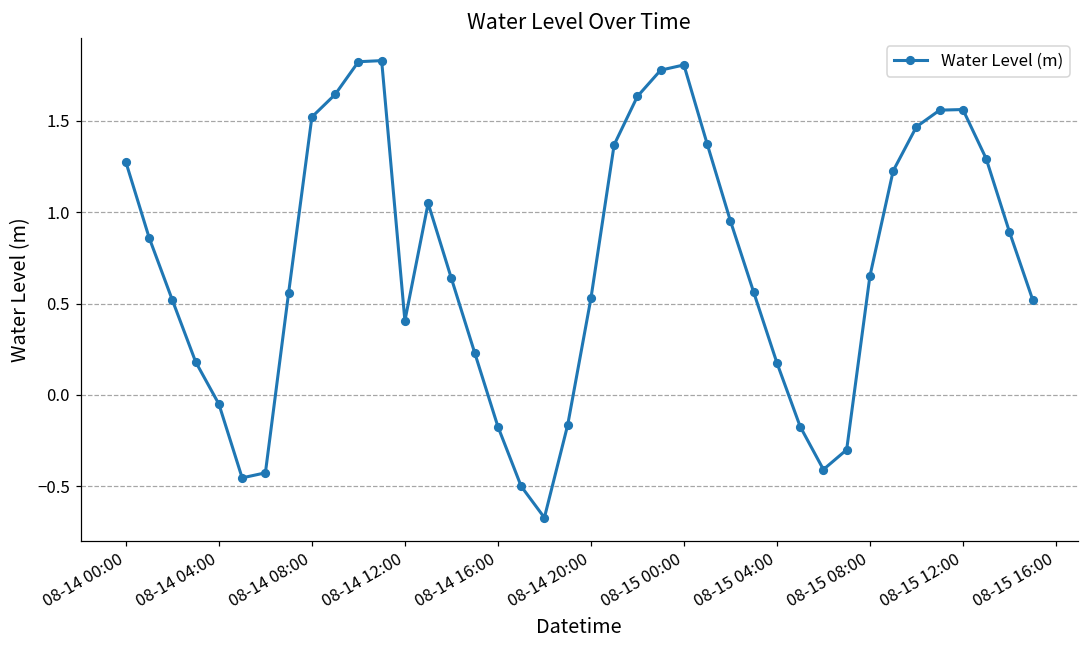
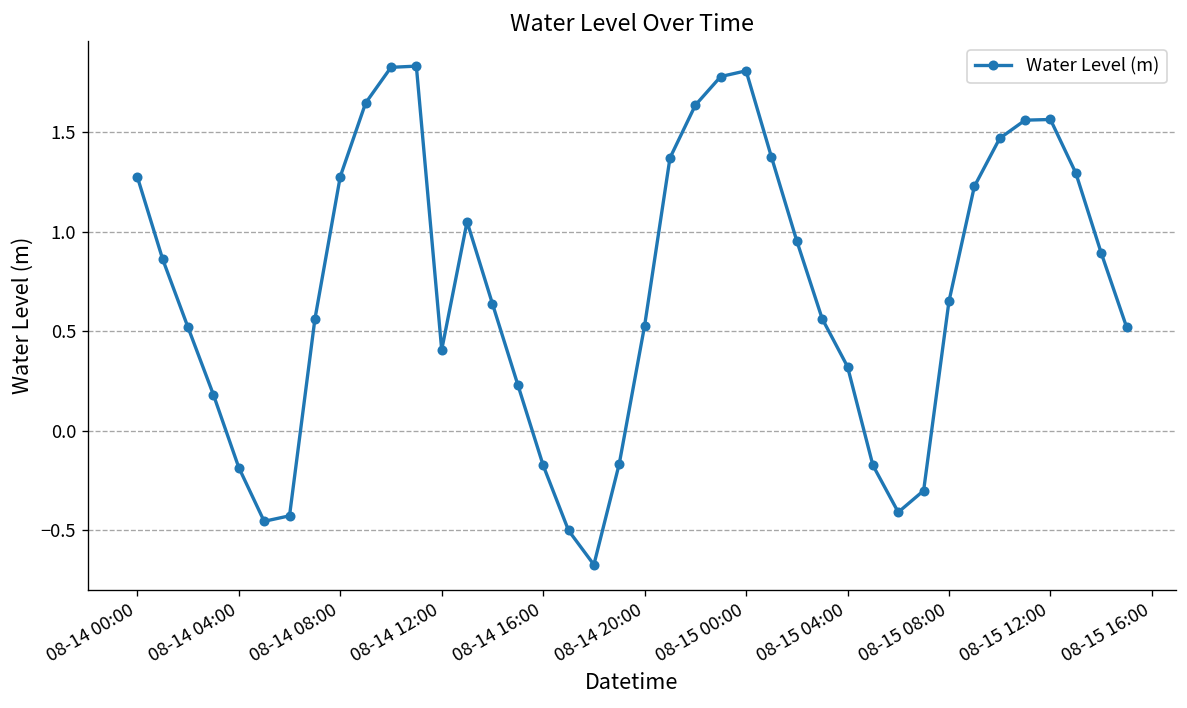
08-14 04:00: -0.05 -> -0.18
08-14 08:00: 1.52 -> 1.28
08-15 04:00: 0.18 -> 0.32
